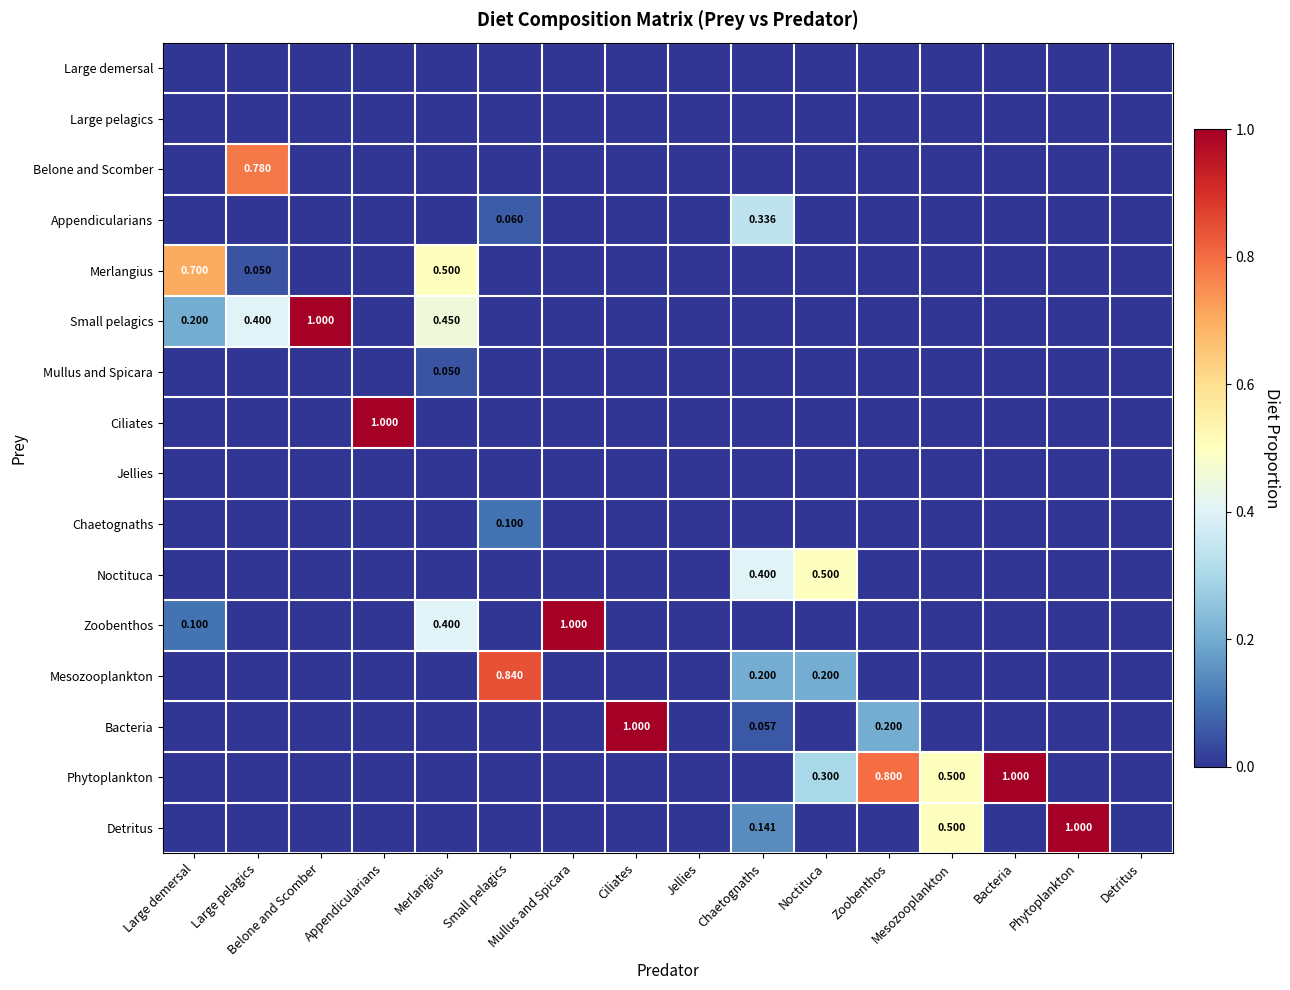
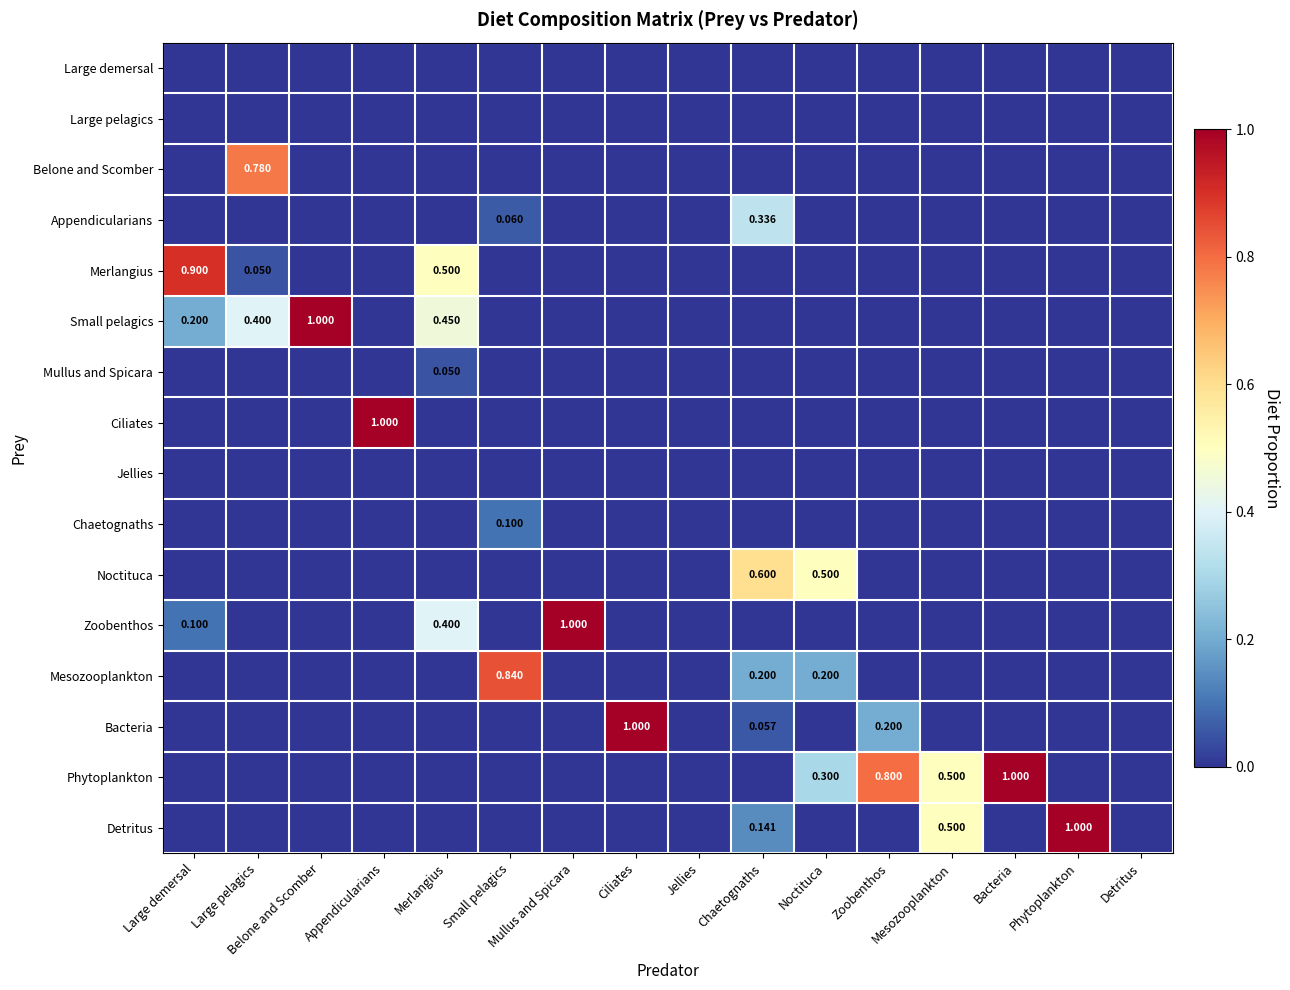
Merlangius, Large demersal: 0.700 -> 0.900
Noctituca, Chaetognaths: 0.400 -> 0.600
